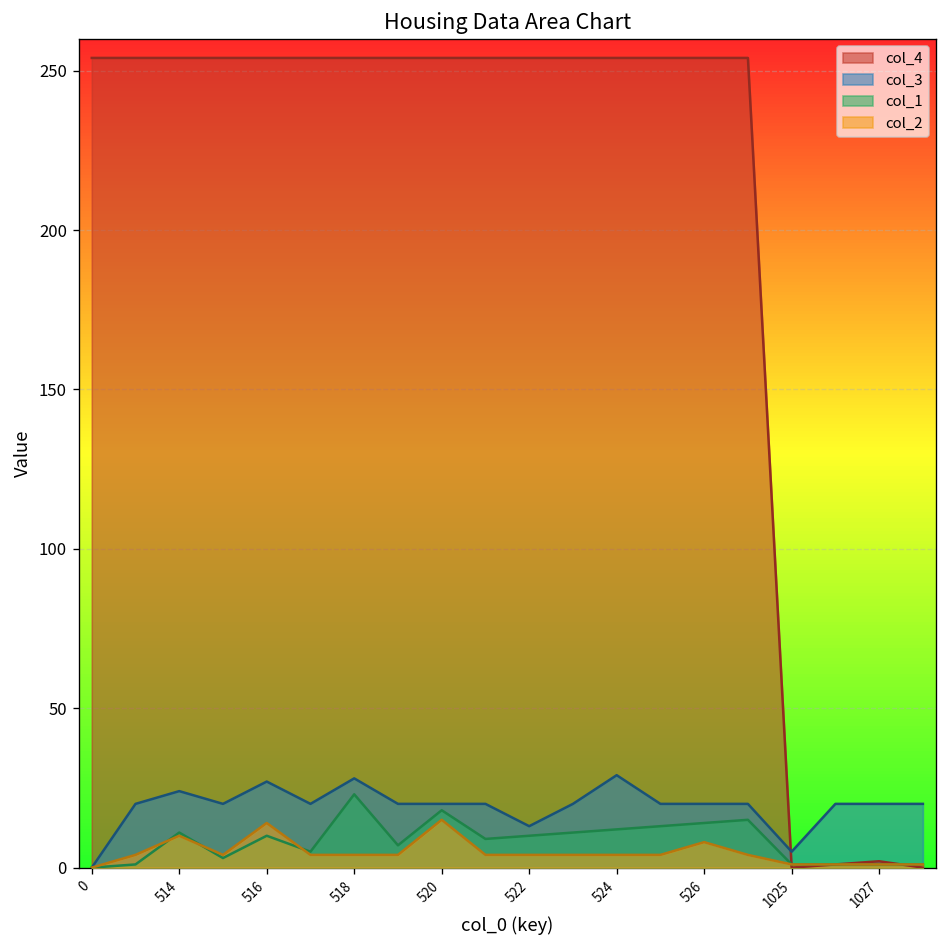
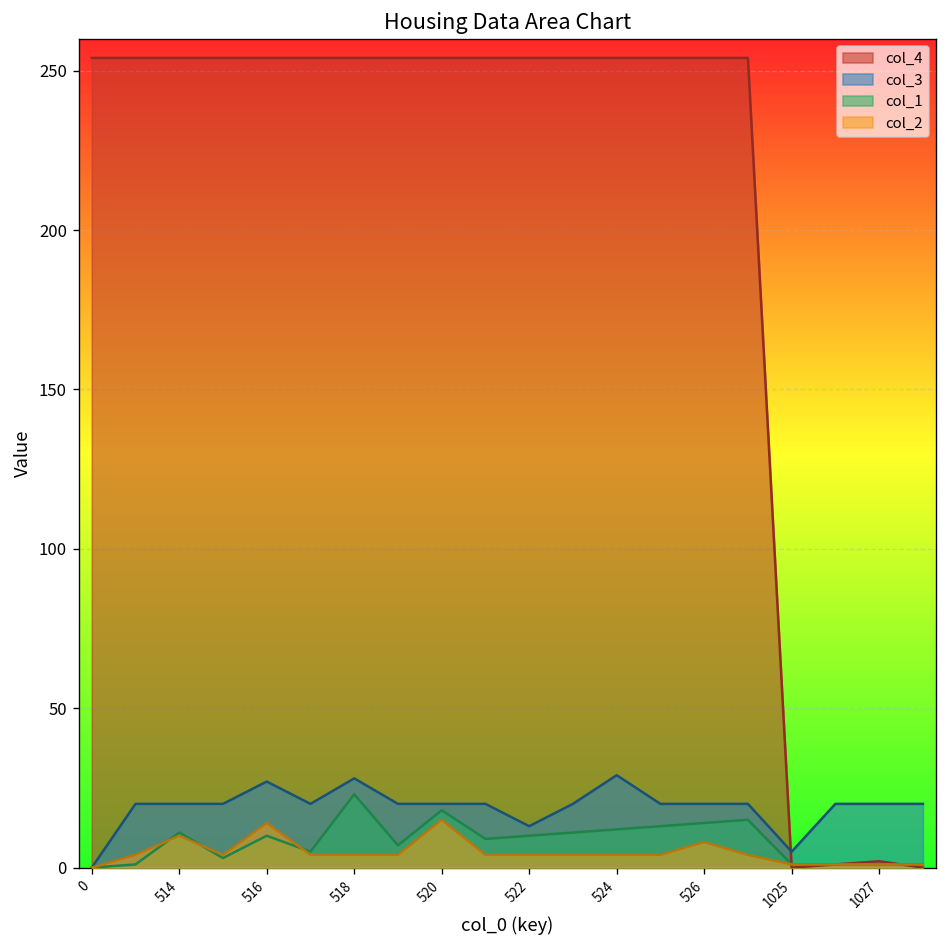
col_3, 514: 24 -> 20
